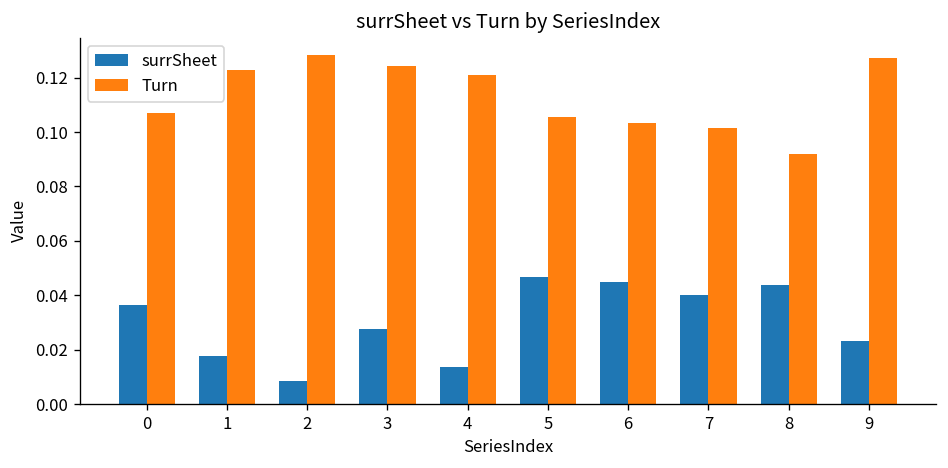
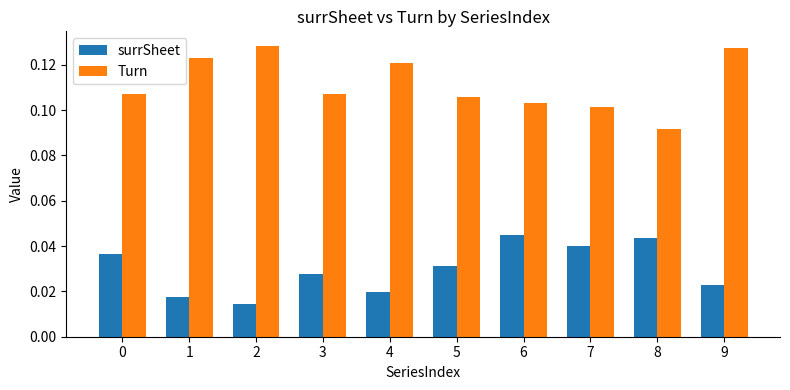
surrSheet, 2: 0.009 -> 0.014
Turn, 3: 0.124 -> 0.107
surrSheet, 4: 0.014 -> 0.020
surrSheet, 5: 0.047 -> 0.031
